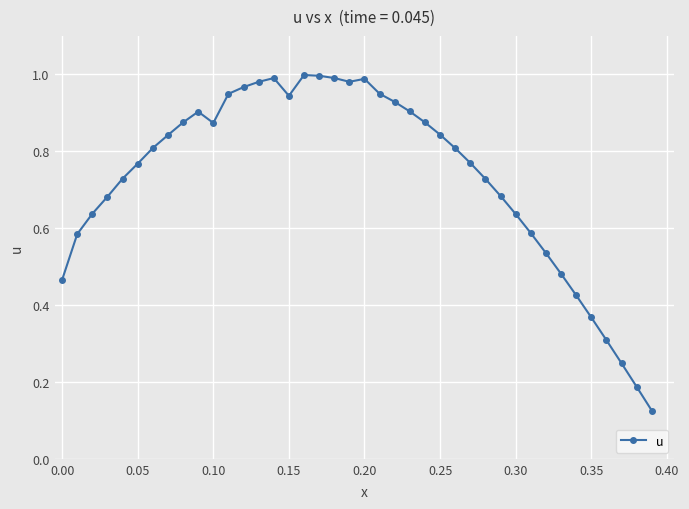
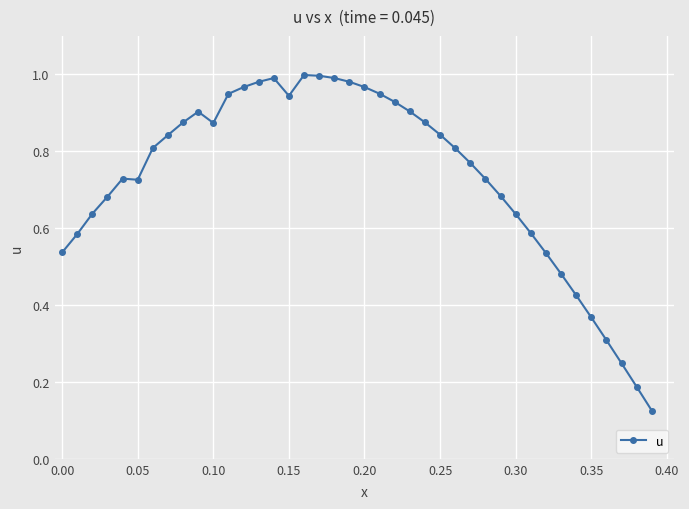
0.00: 0.47 -> 0.54
0.05: 0.77 -> 0.73
0.20: 0.99 -> 0.97
